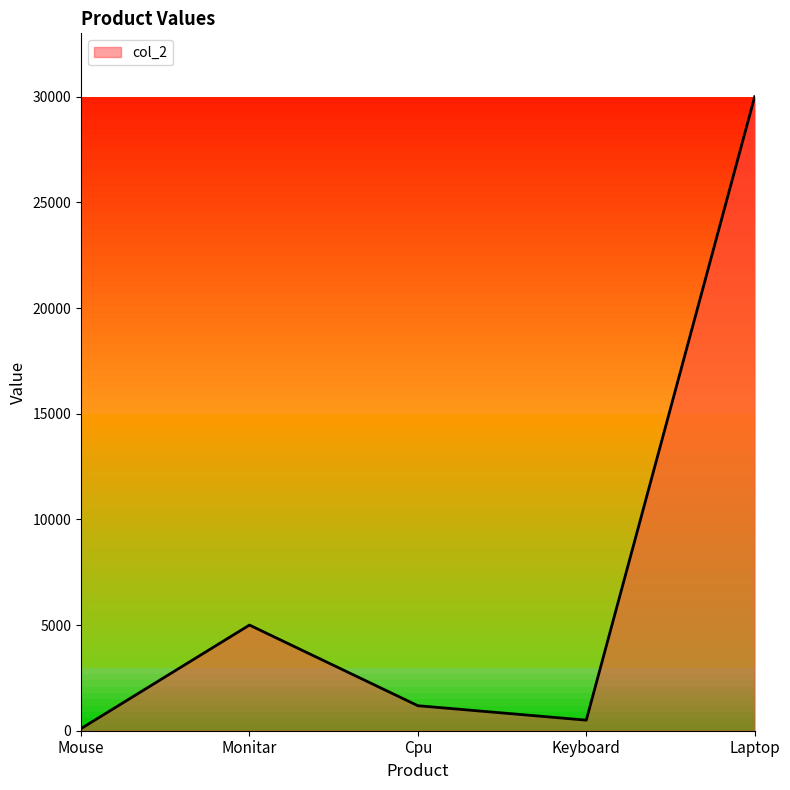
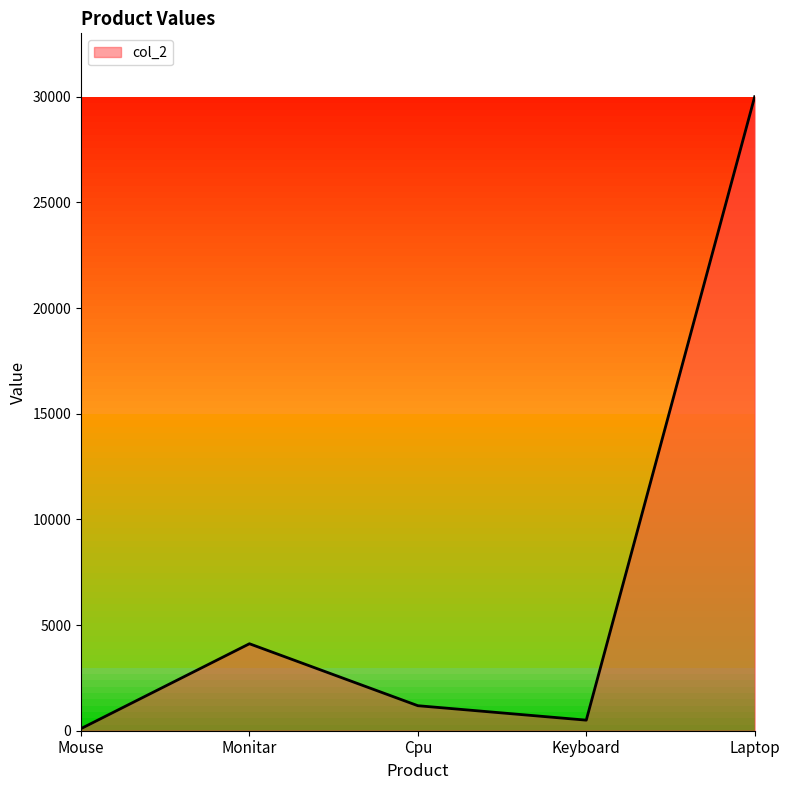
Monitar: 5000 -> 4100
